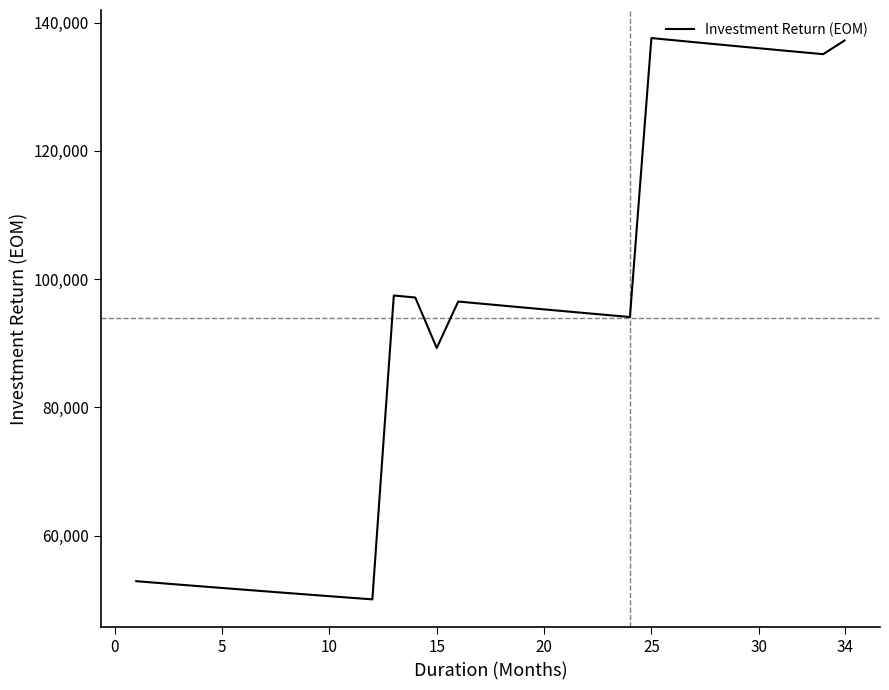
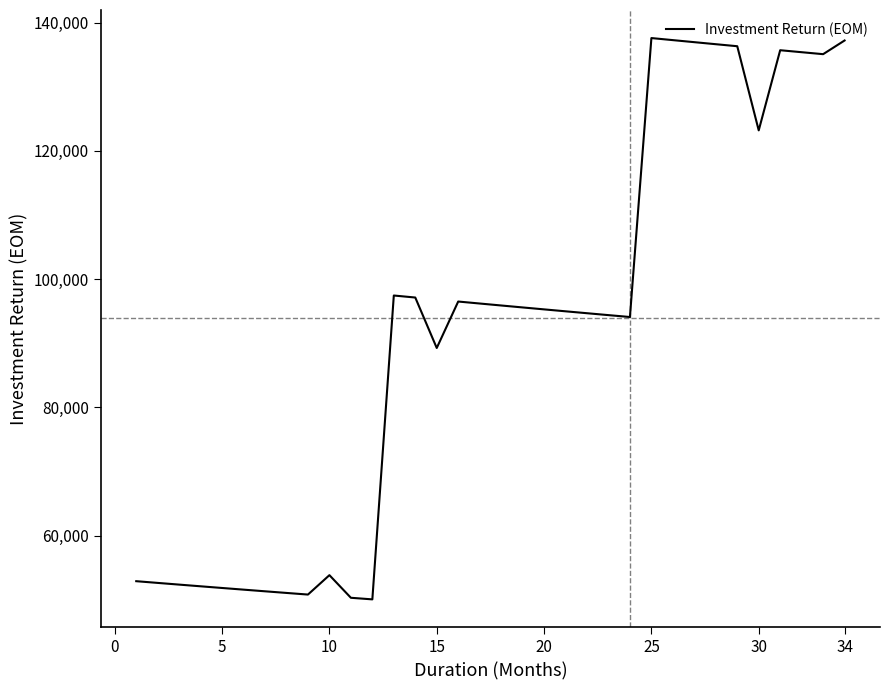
10: 51,000 -> 54,000
30: 136,000 -> 123,000
